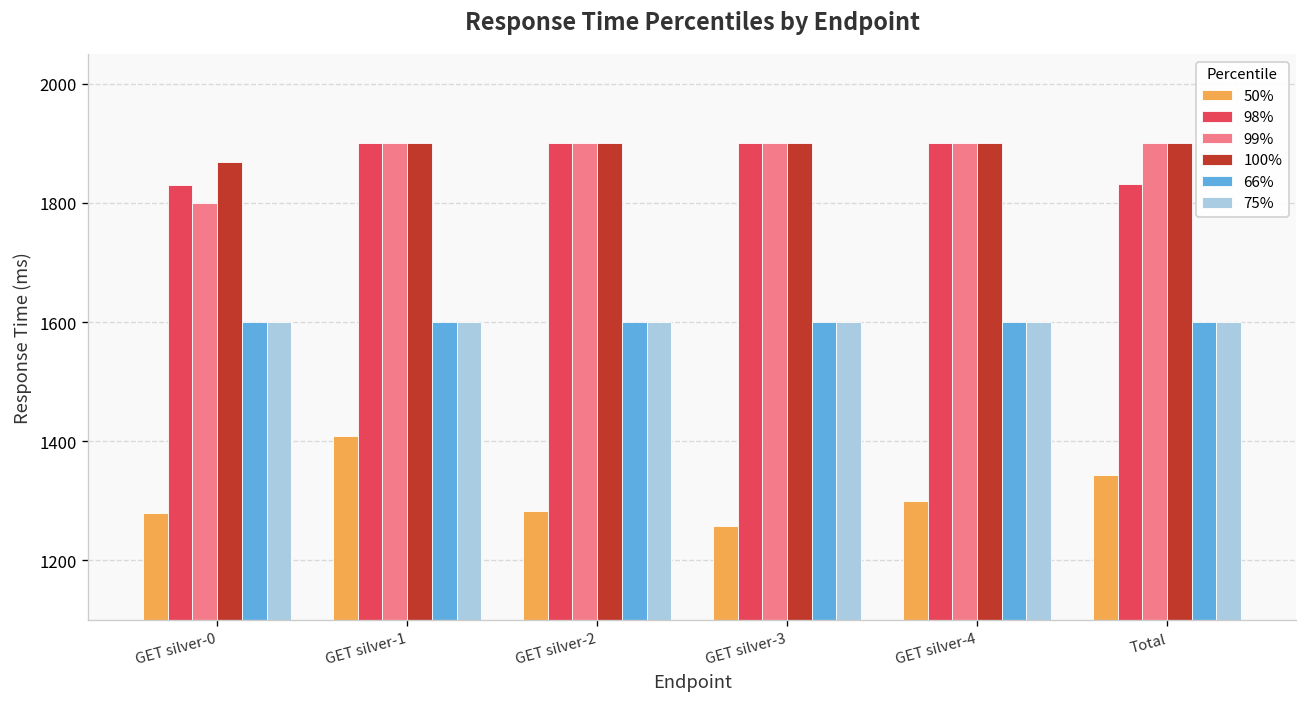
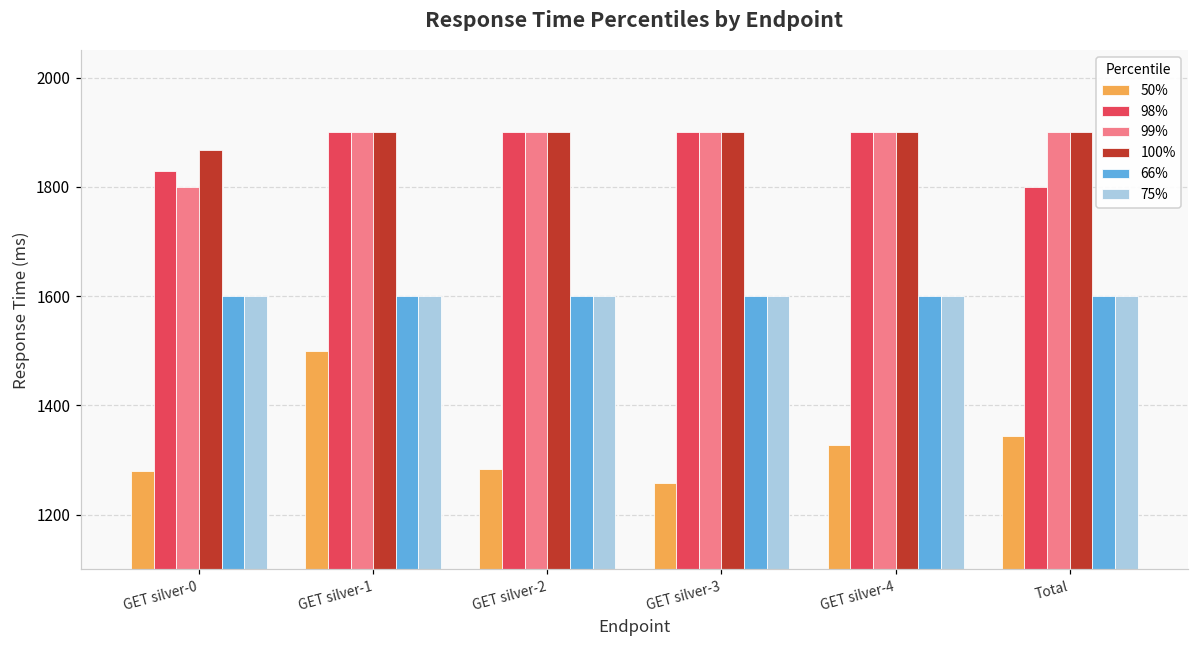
50%, GET silver-1: 1410 -> 1500
50%, GET silver-4: 1300 -> 1330
98%, Total: 1830 -> 1800
